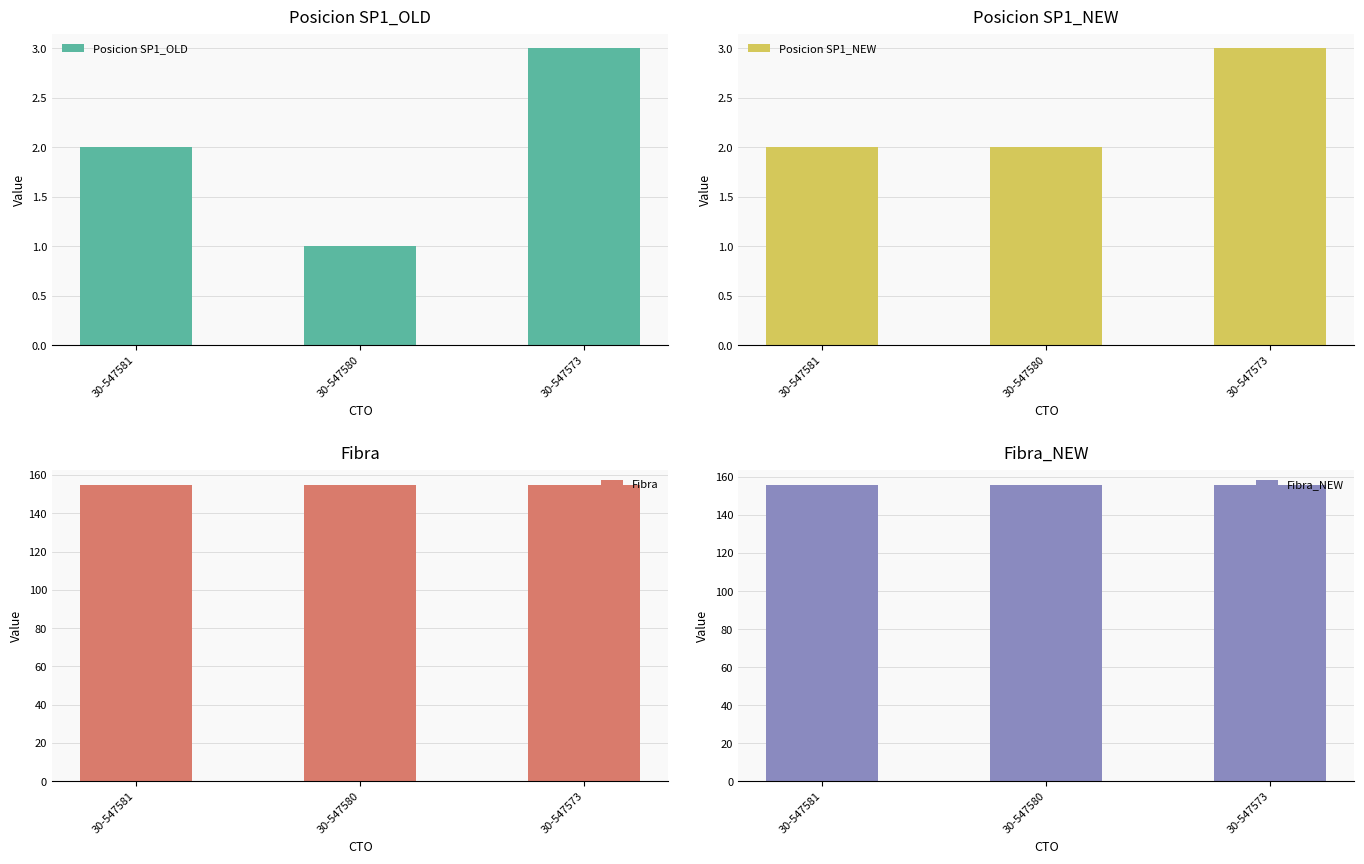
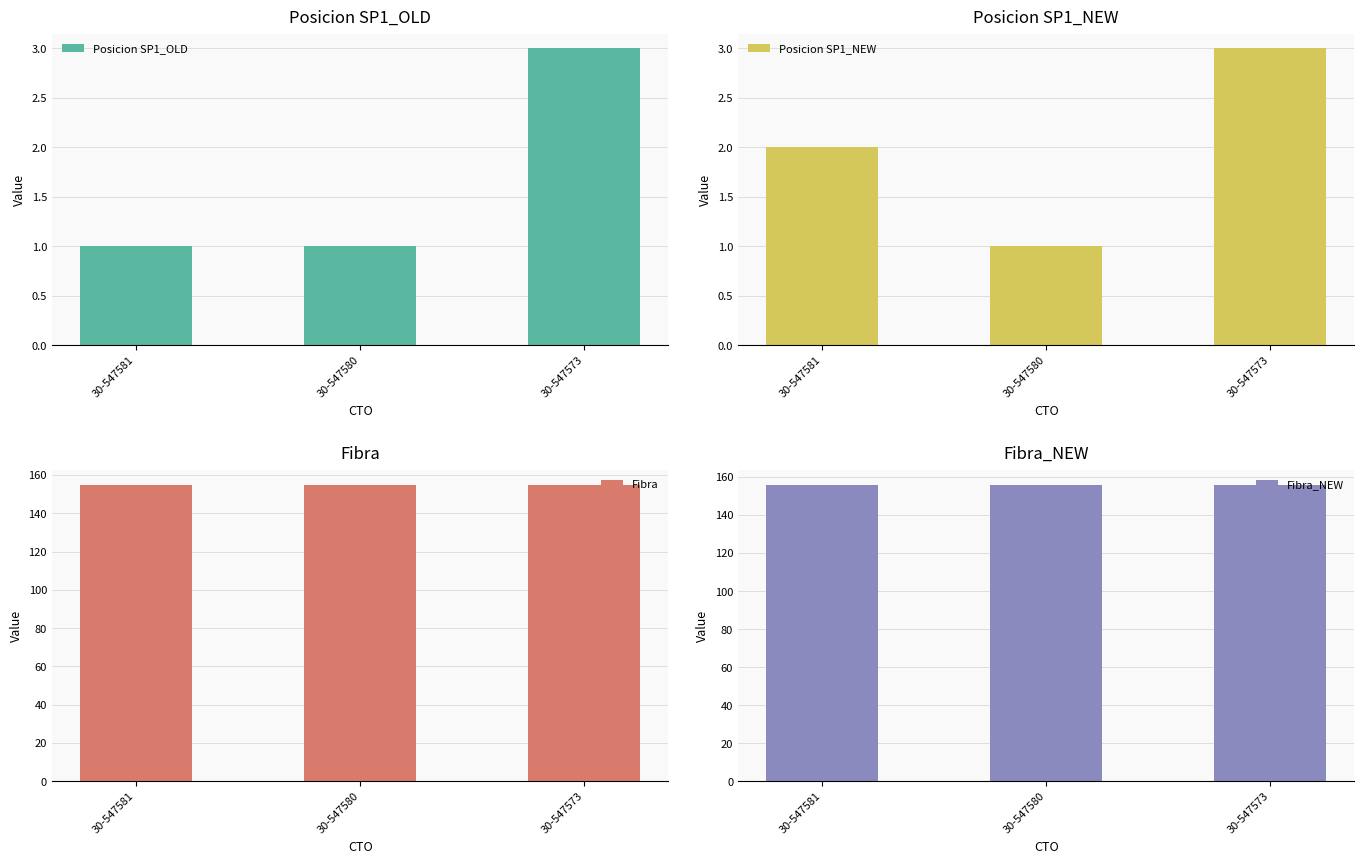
Posicion SP1_OLD, 30-547581: 2 -> 1
Posicion SP1_NEW, 30-547580: 2 -> 1
